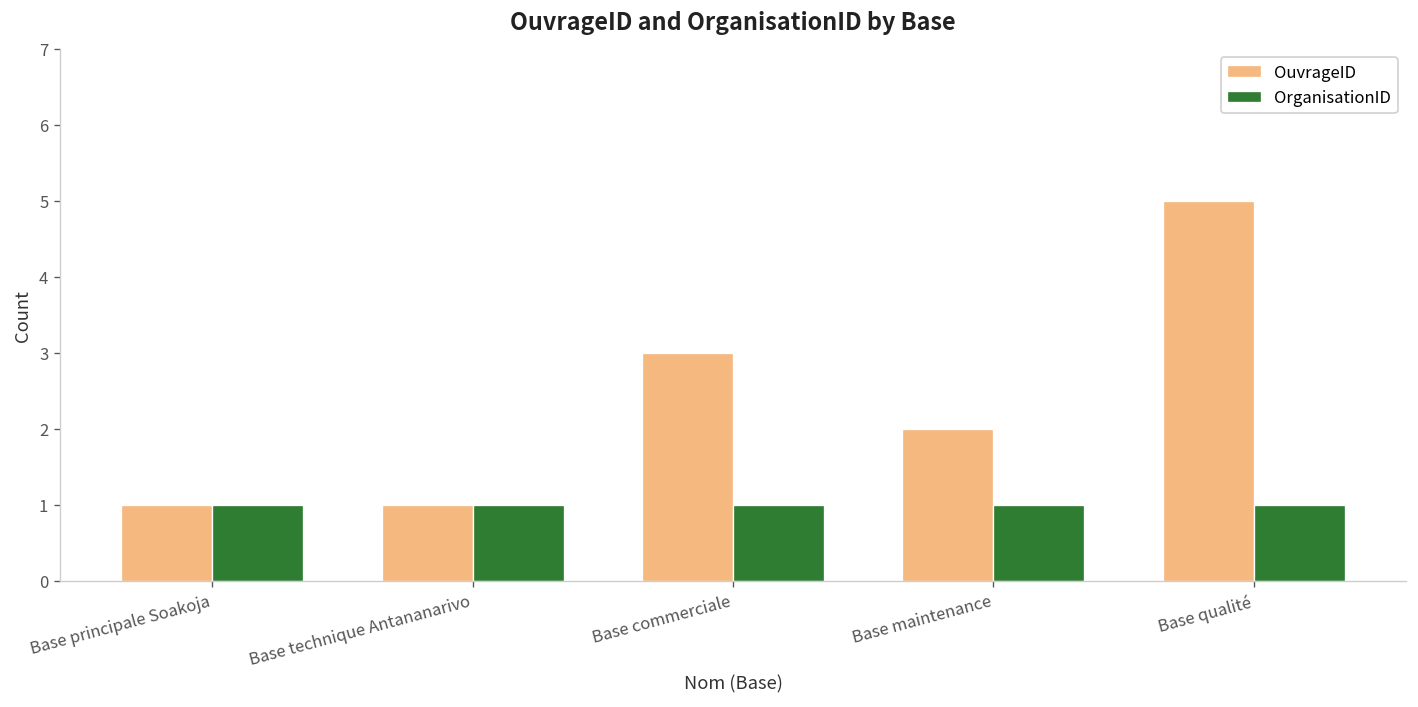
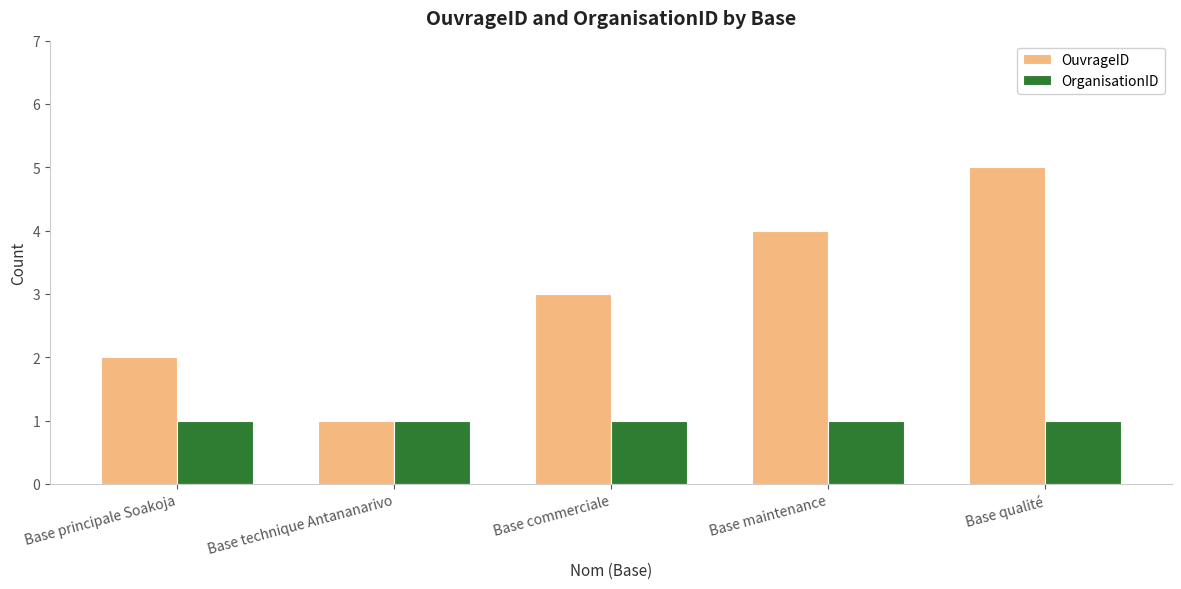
OuvrageID, Base principale Soakoja: 1 -> 2
OuvrageID, Base maintenance: 2 -> 4
